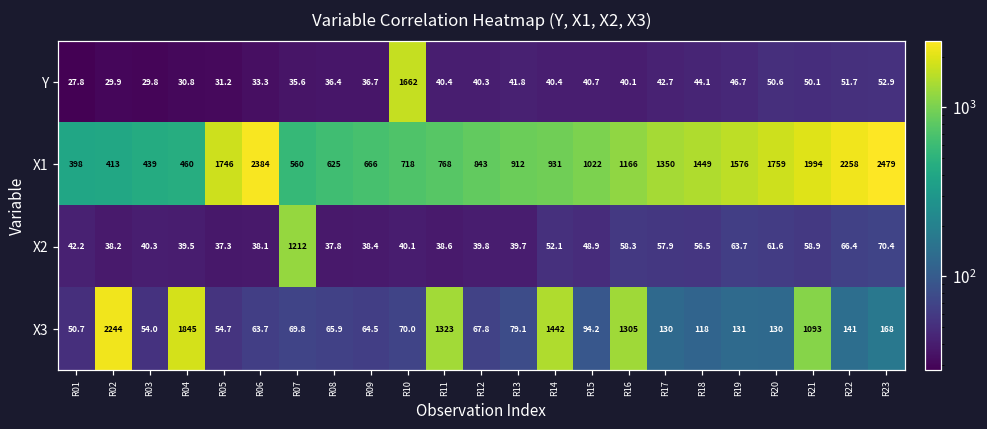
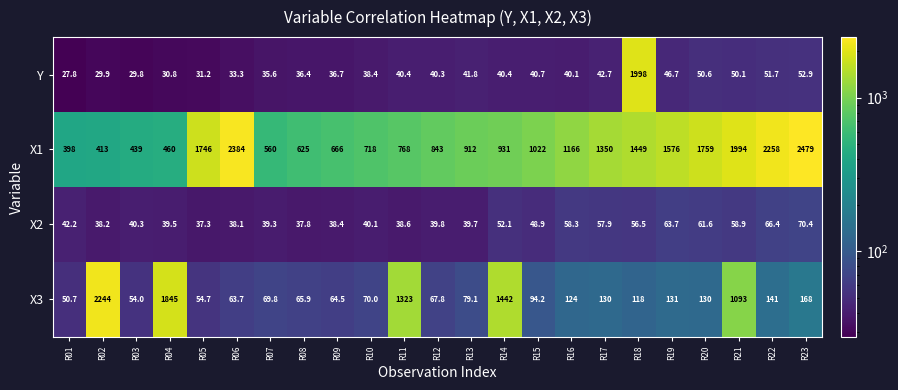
Y, R10: 1662 -> 38.4
Y, R18: 44.1 -> 1998
X2, R07: 1212 -> 39.3
X3, R16: 1305 -> 124
